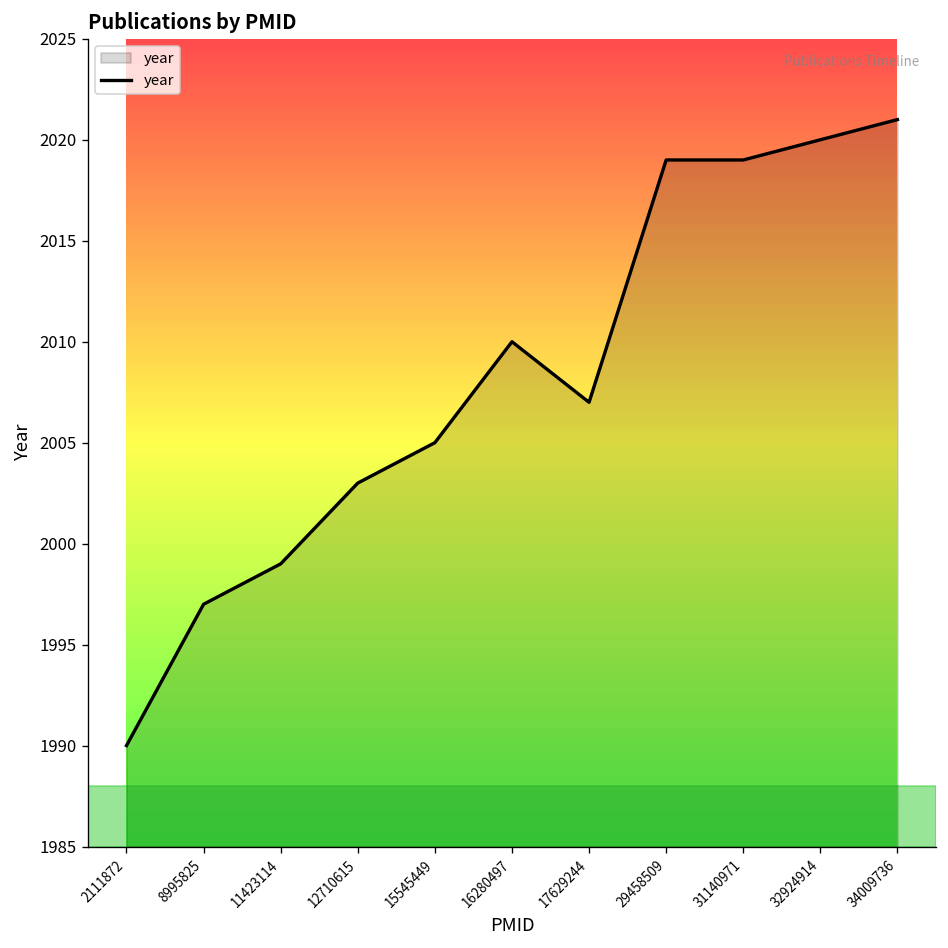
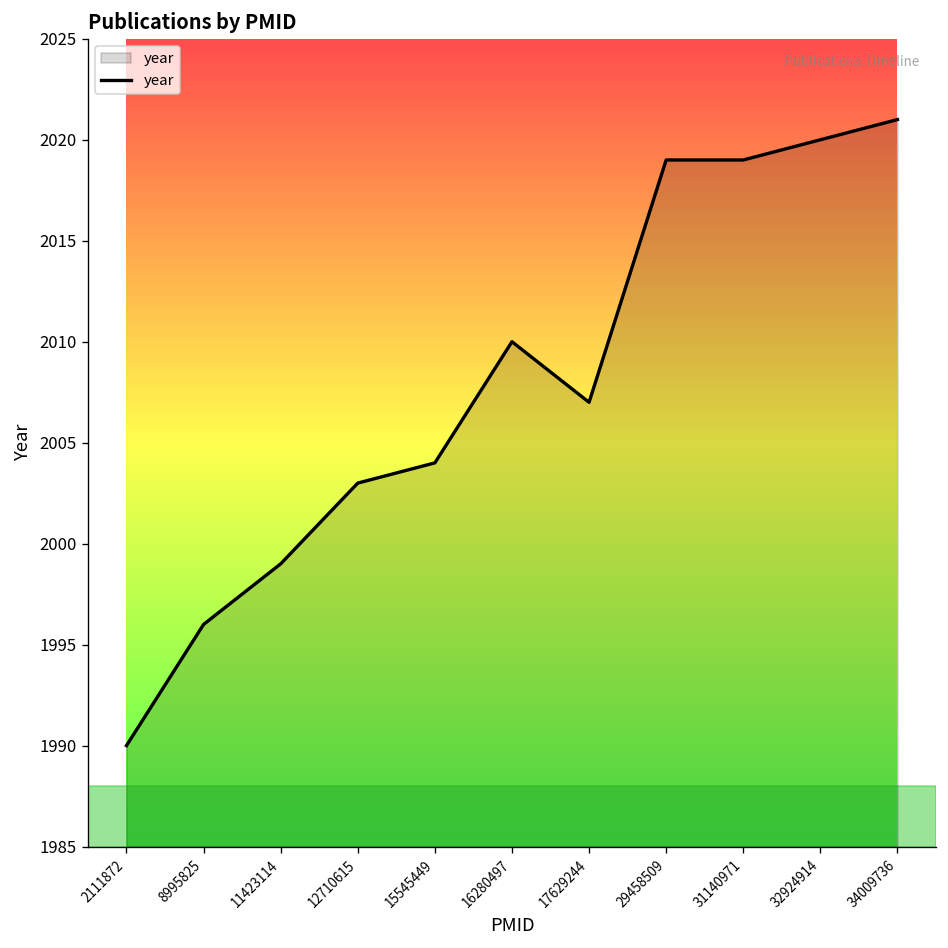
8995825: 1997 -> 1996
15545449: 2005 -> 2004
